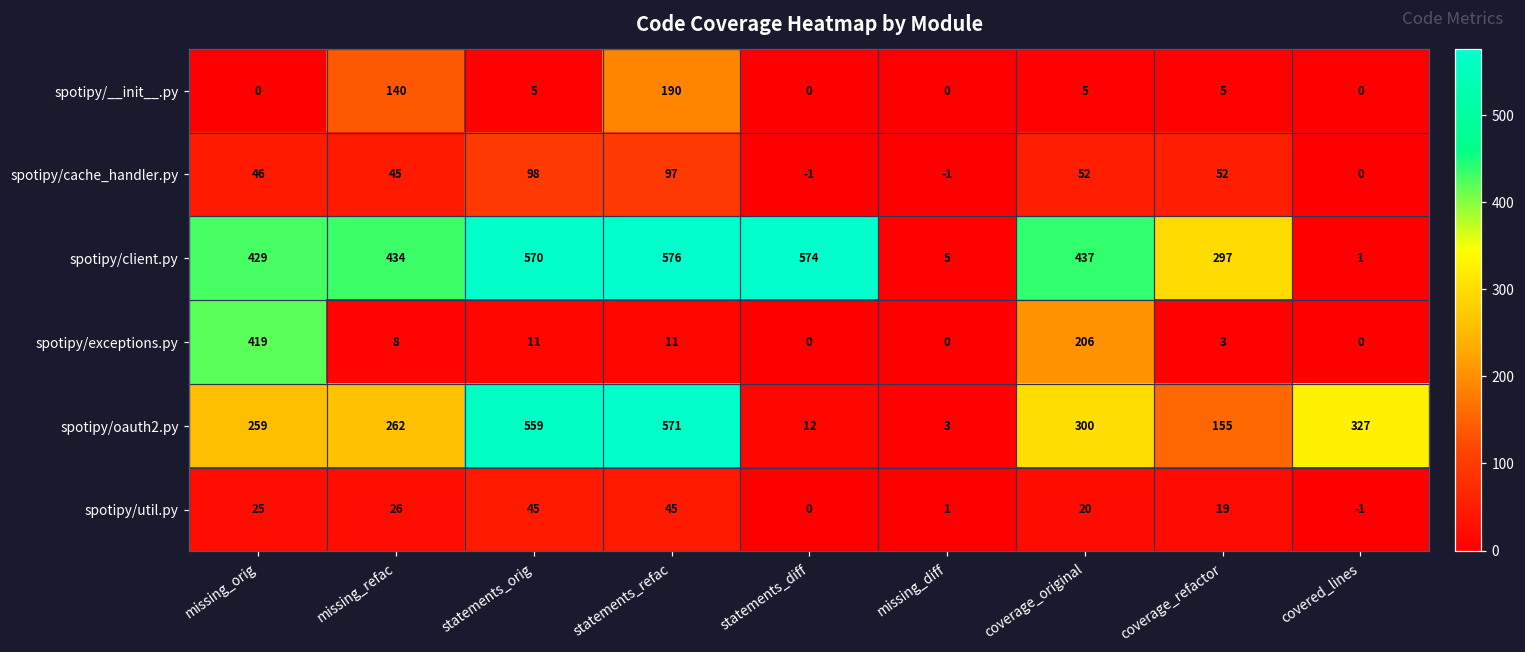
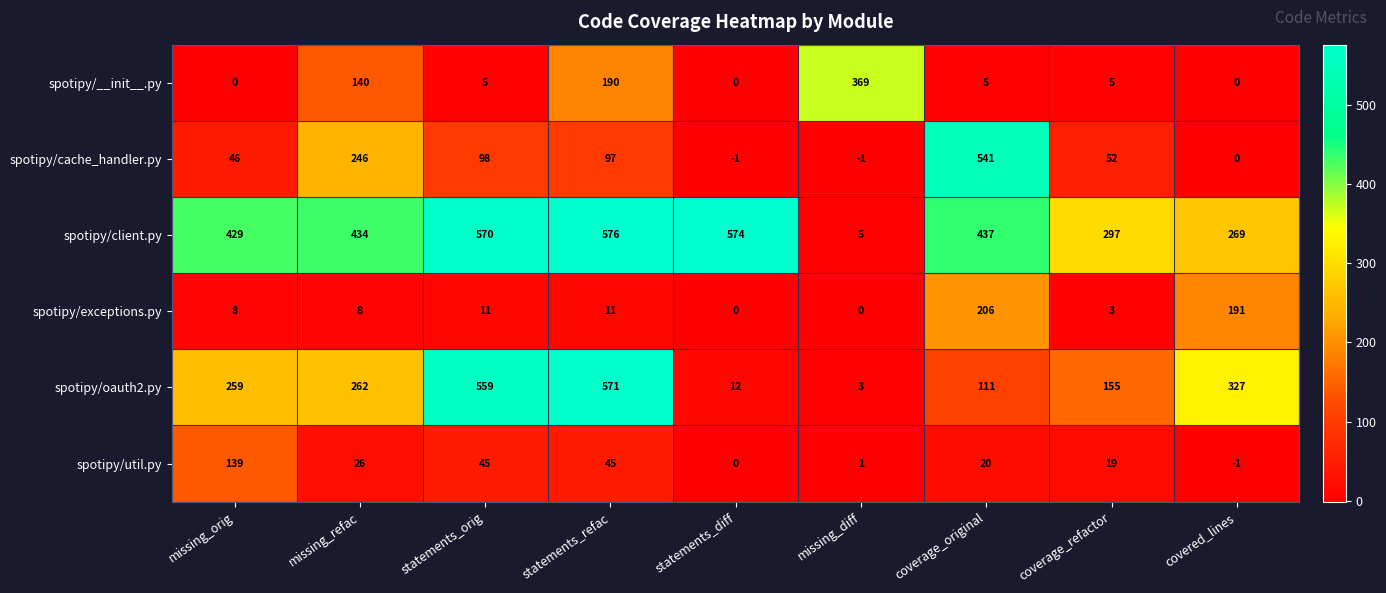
spotipy/__init__.py, missing_diff: 0 -> 369
spotipy/cache_handler.py, missing_refac: 45 -> 246
spotipy/cache_handler.py, coverage_original: 52 -> 541
spotipy/client.py, covered_lines: 1 -> 269
spotipy/exceptions.py, missing_orig: 419 -> 8
spotipy/exceptions.py, covered_lines: 0 -> 191
spotipy/oauth2.py, coverage_original: 300 -> 111
spotipy/util.py, missing_orig: 25 -> 139
